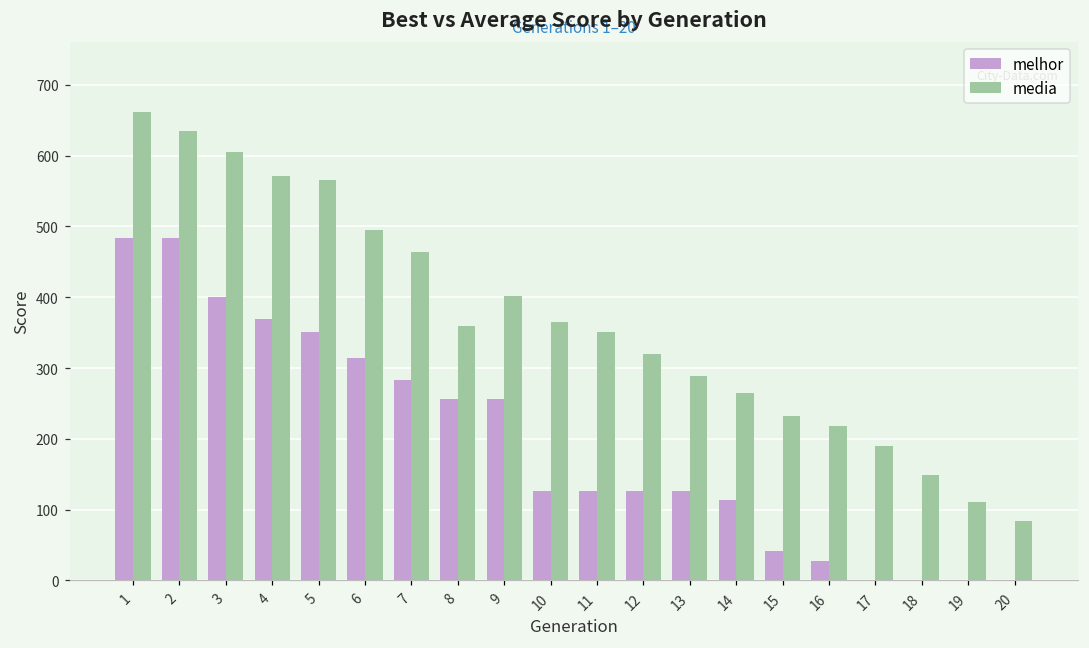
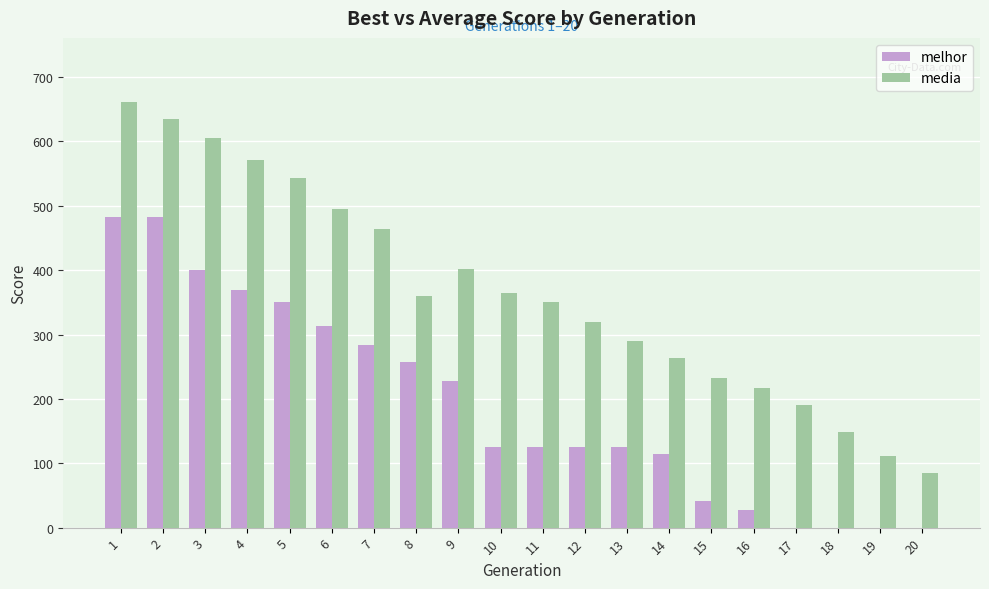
media, 5: 560 -> 540
melhor, 9: 260 -> 230
